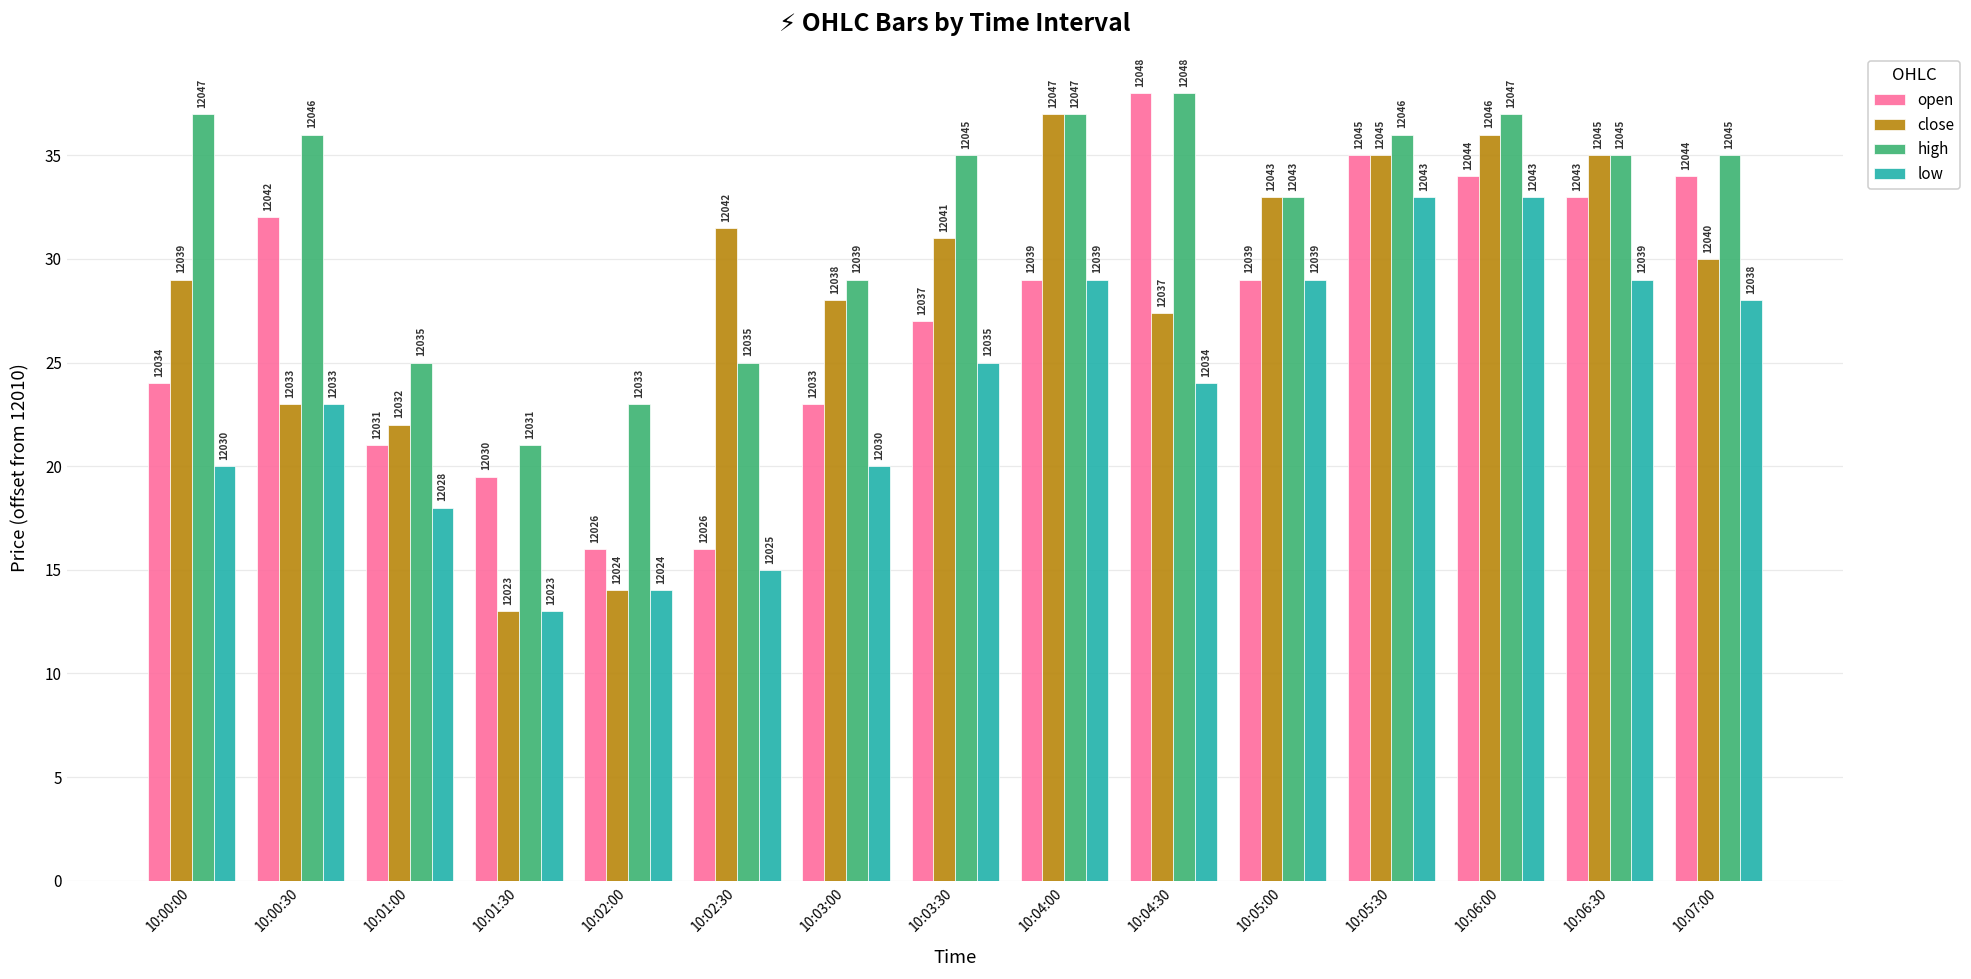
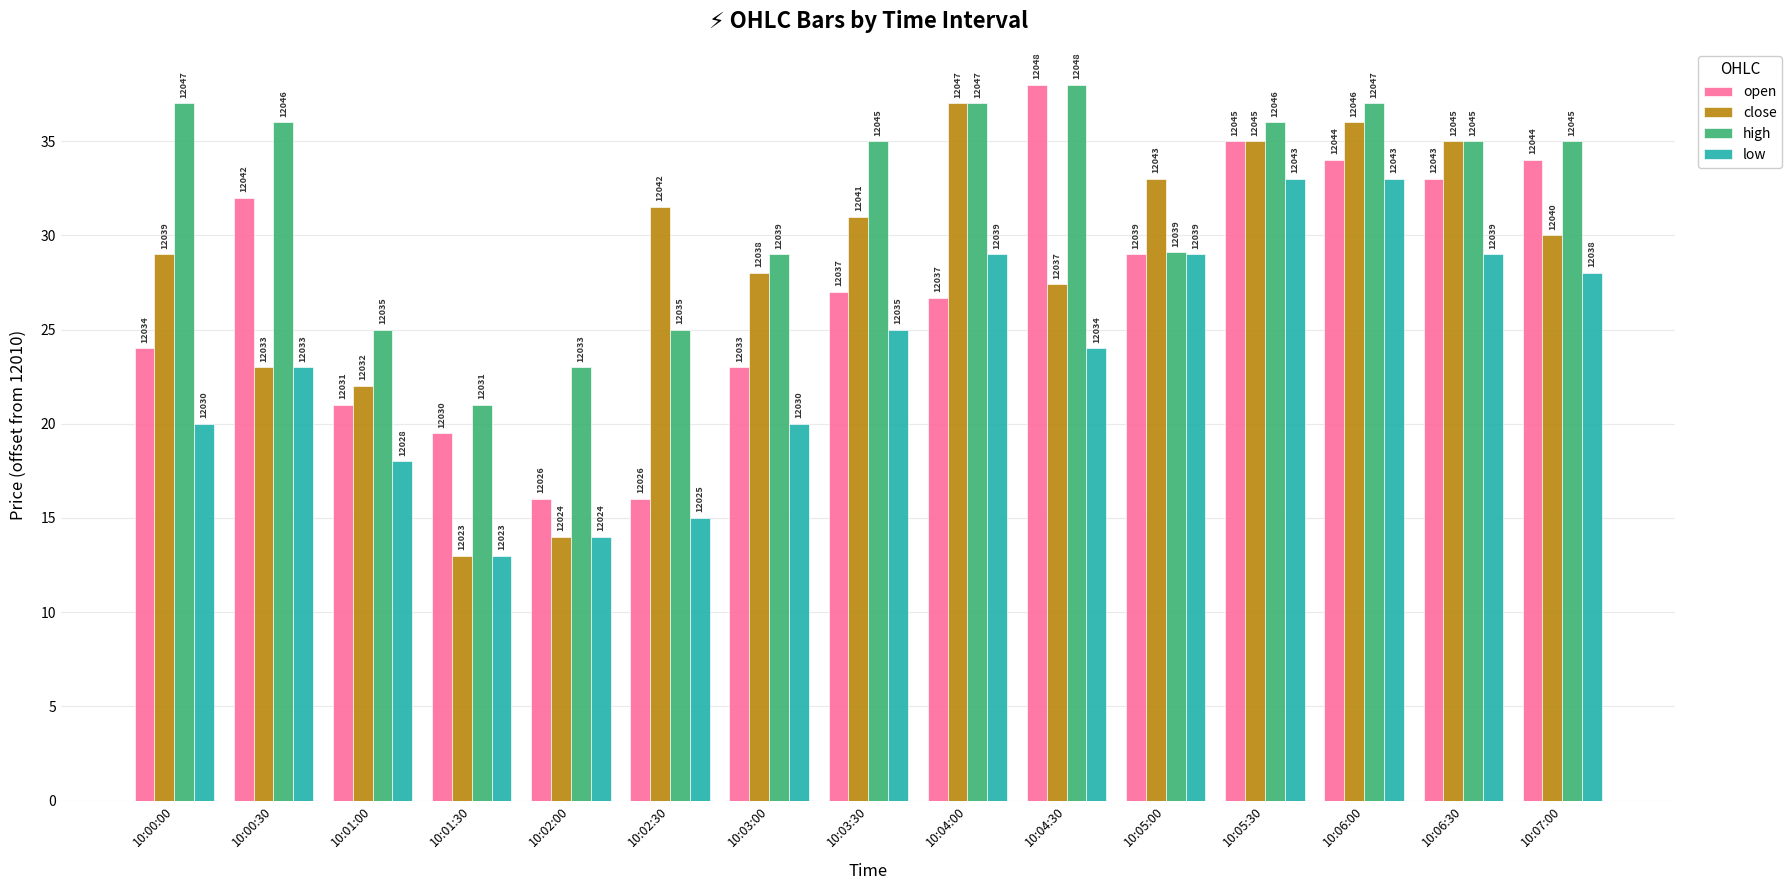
open, 10:04:00: 12039 -> 12037
high, 10:05:00: 12043 -> 12039
